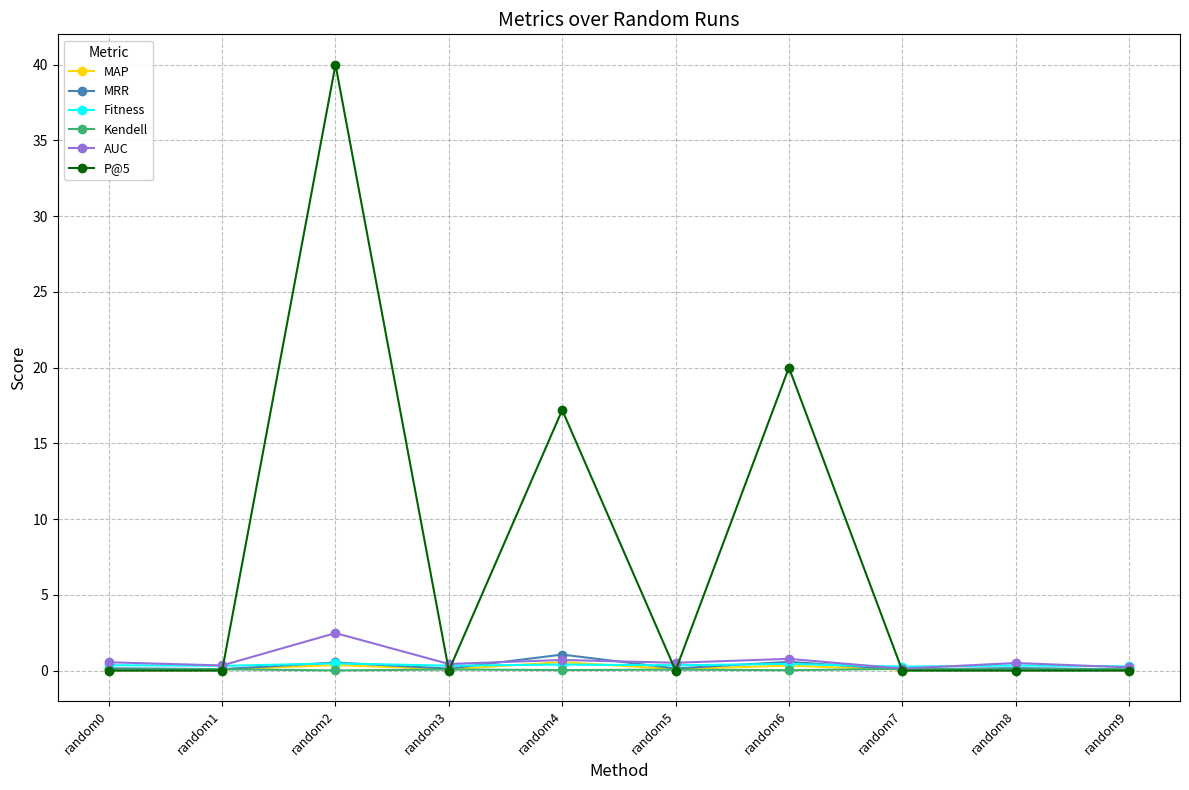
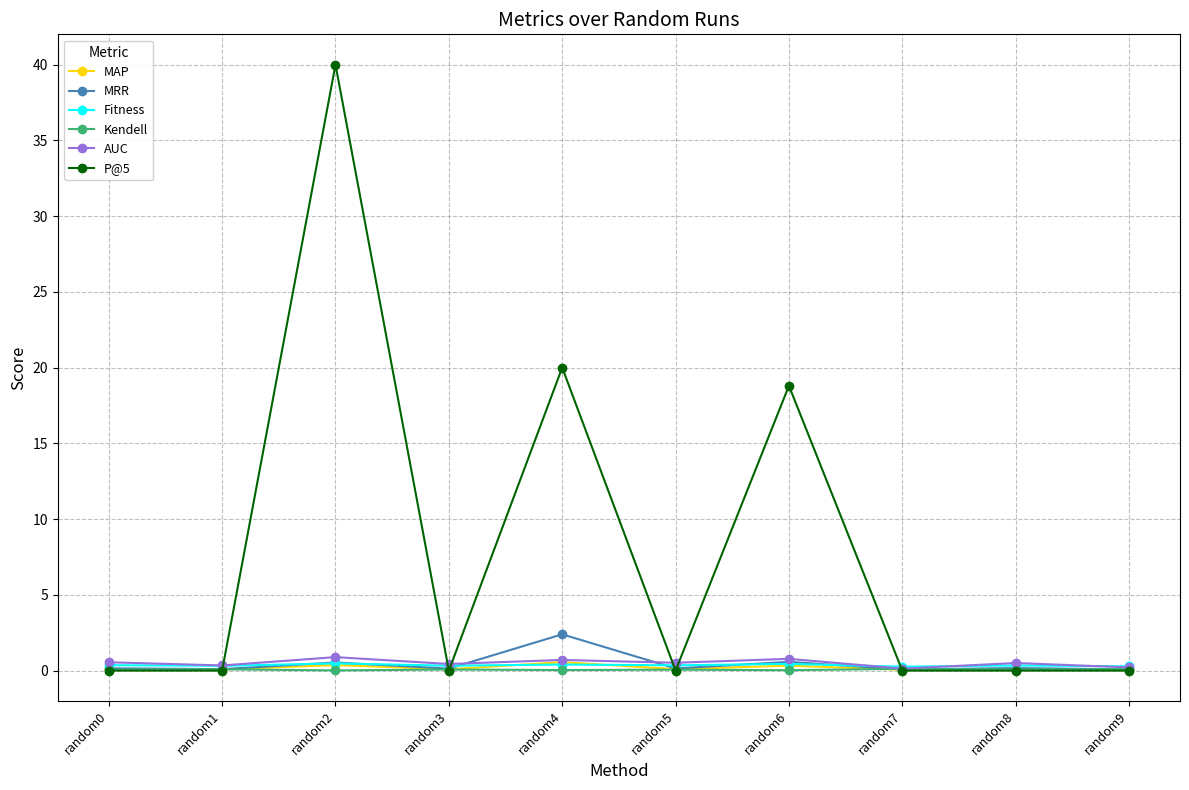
AUC, random2: 2.5 -> 0.9
MRR, random4: 1.1 -> 2.4
P@5, random4: 17.2 -> 20.0
P@5, random6: 20.0 -> 18.8
